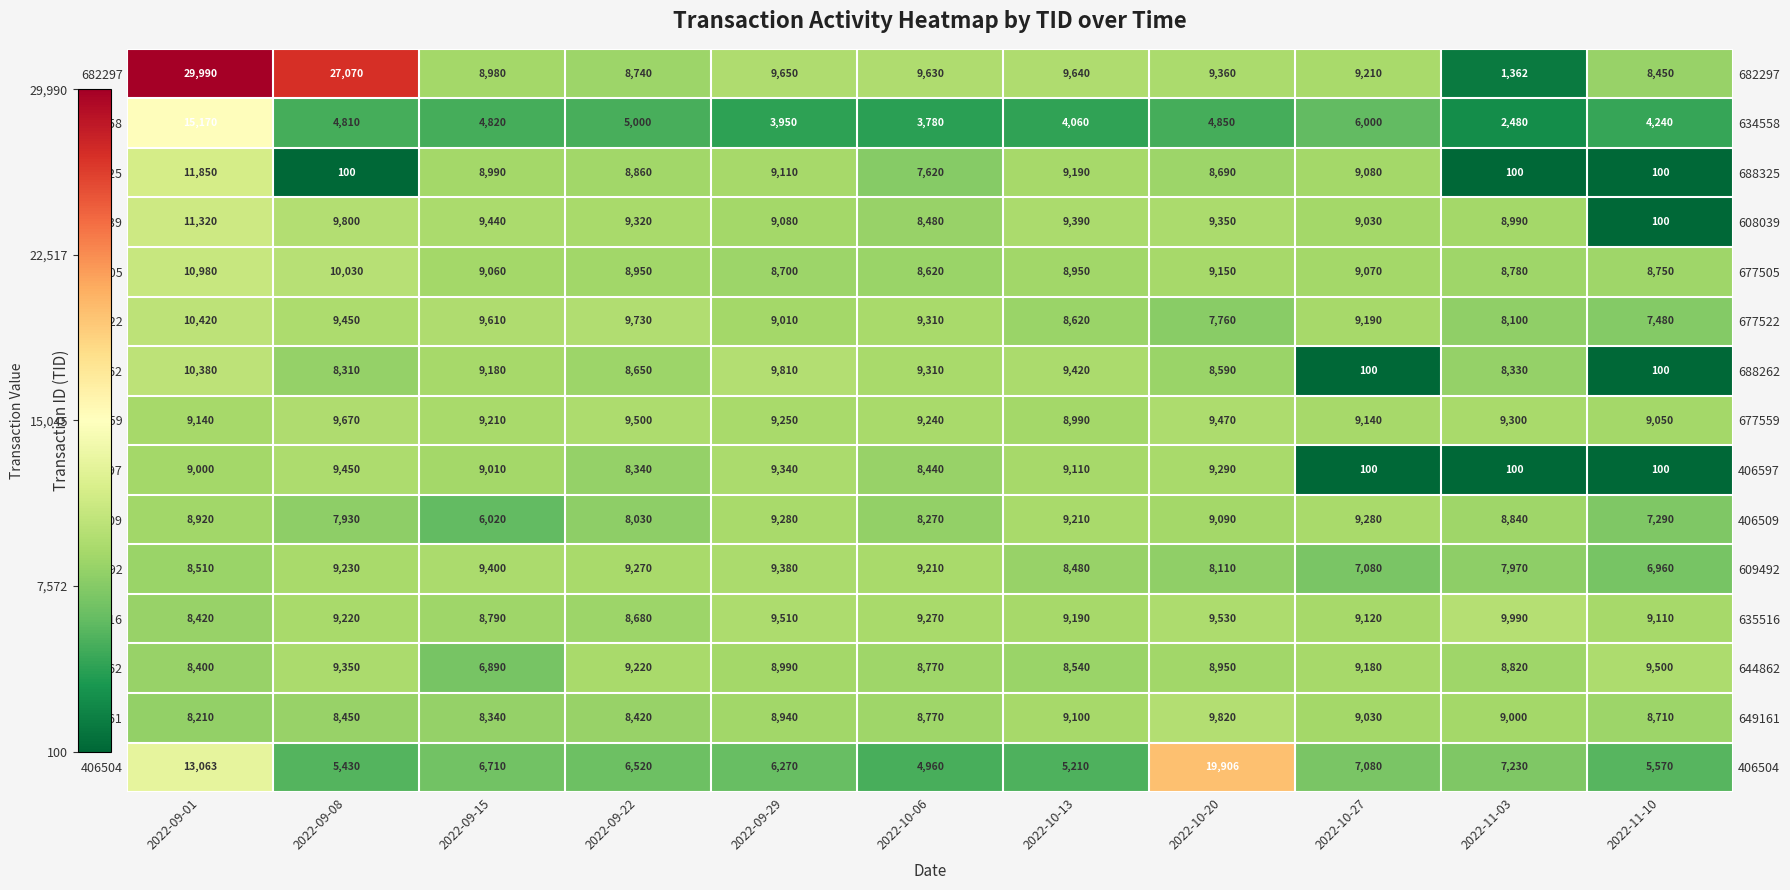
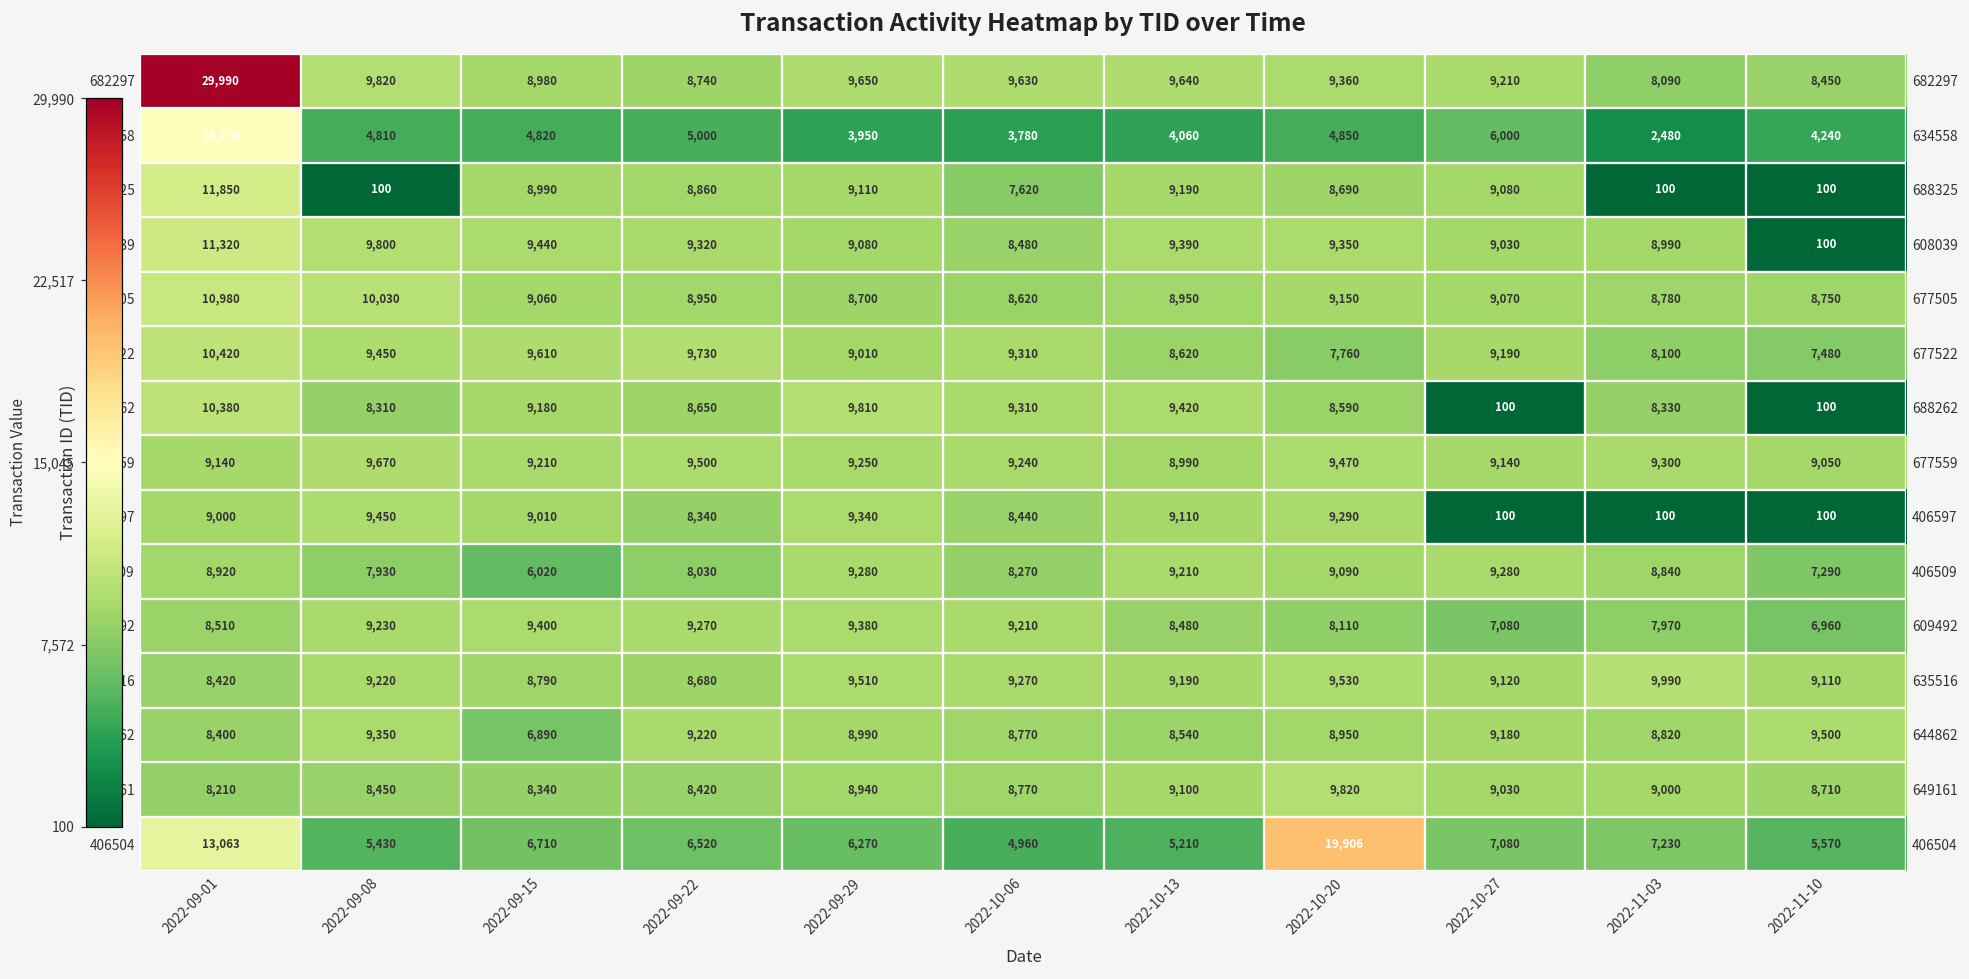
682297, 2022-09-08: 27,070 -> 9,820
682297, 2022-11-03: 1,362 -> 8,090
